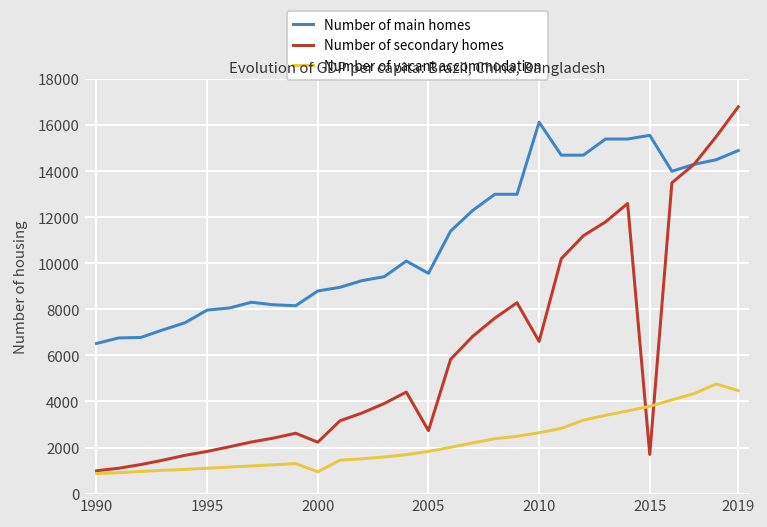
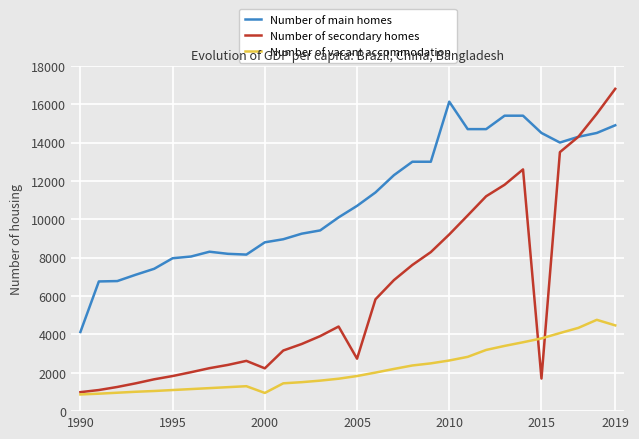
Number of main homes, 1990: 6500 -> 4100
Number of main homes, 2005: 9600 -> 10700
Number of secondary homes, 2010: 6600 -> 9200
Number of main homes, 2015: 15600 -> 14500
